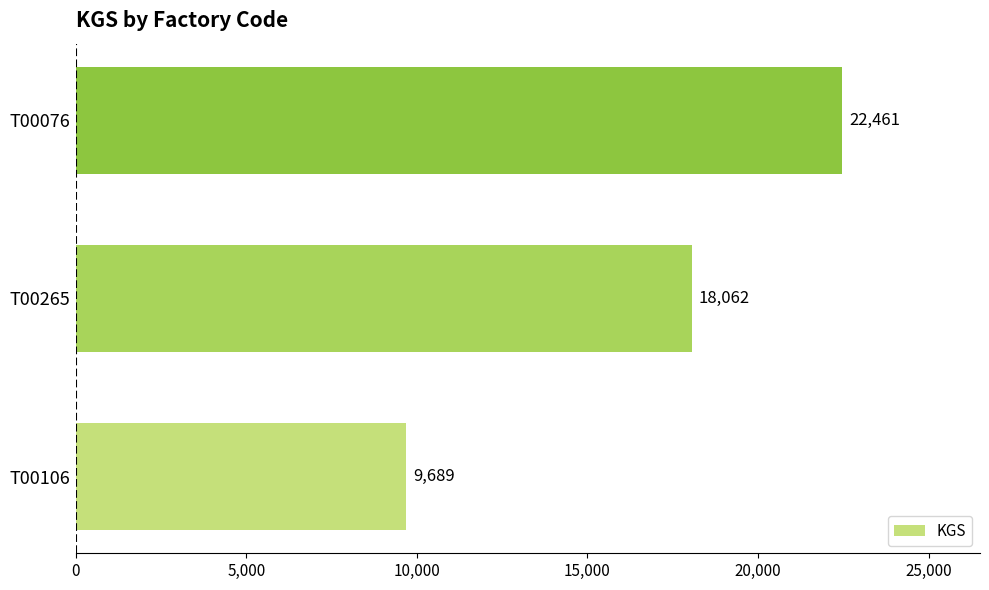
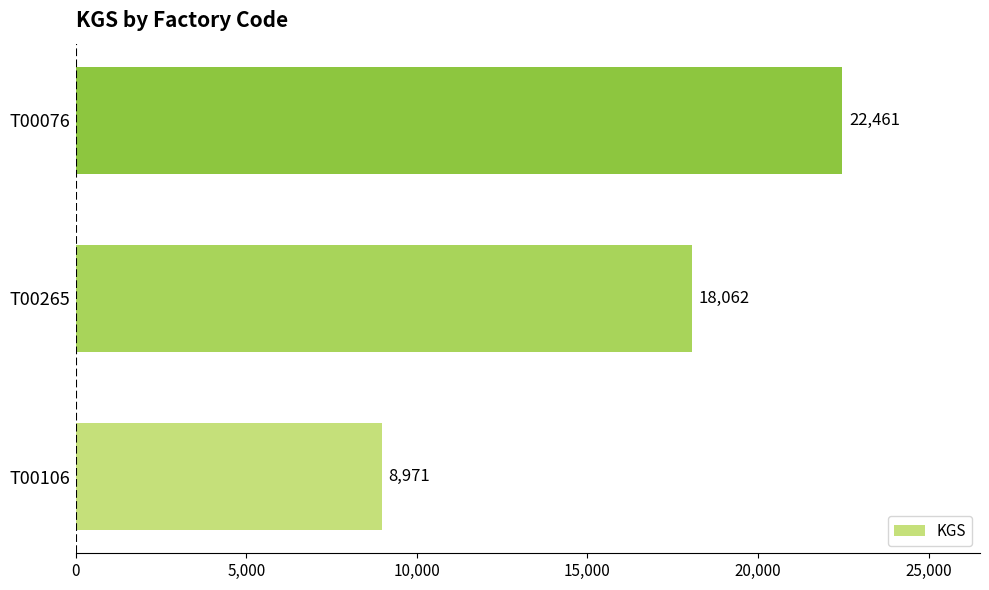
T00106: 9,689 -> 8,971
